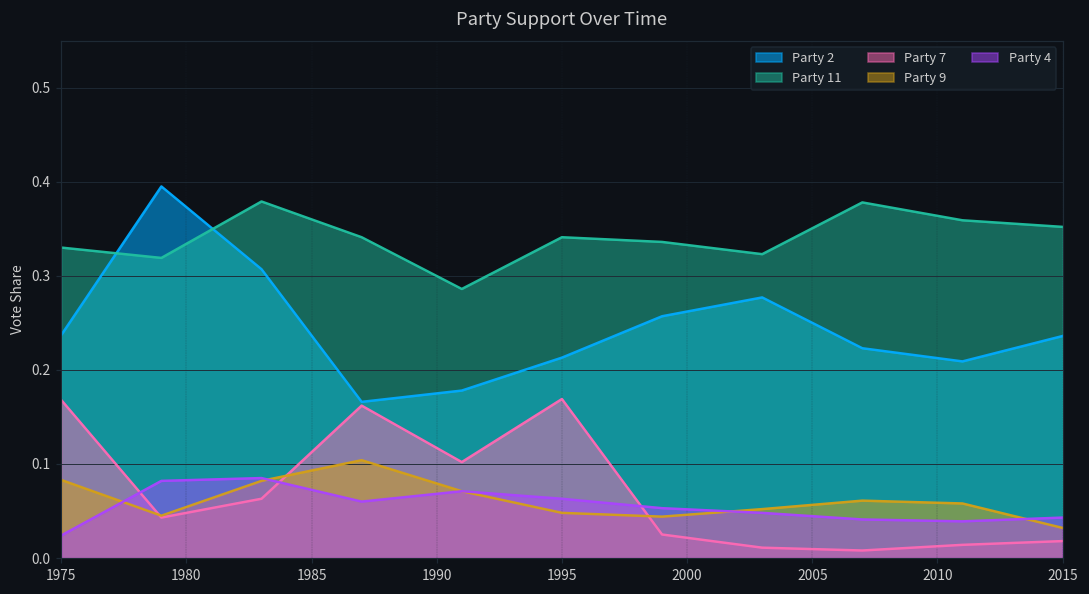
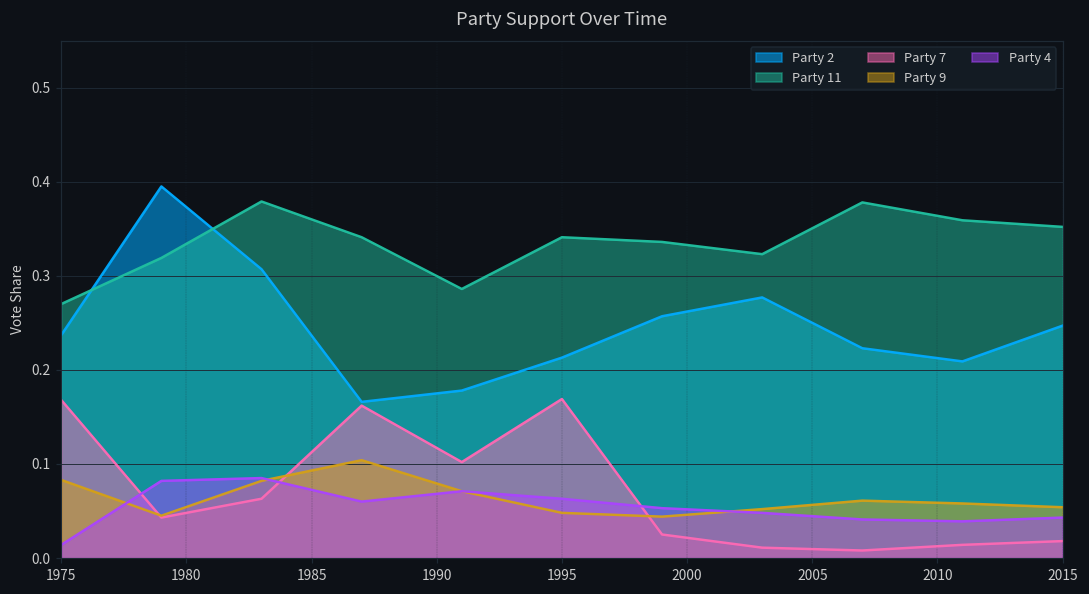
Party 11, 1975: 0.33 -> 0.27
Party 4, 1975: 0.02 -> 0.01
Party 2, 2015: 0.24 -> 0.25
Party 9, 2015: 0.03 -> 0.05
